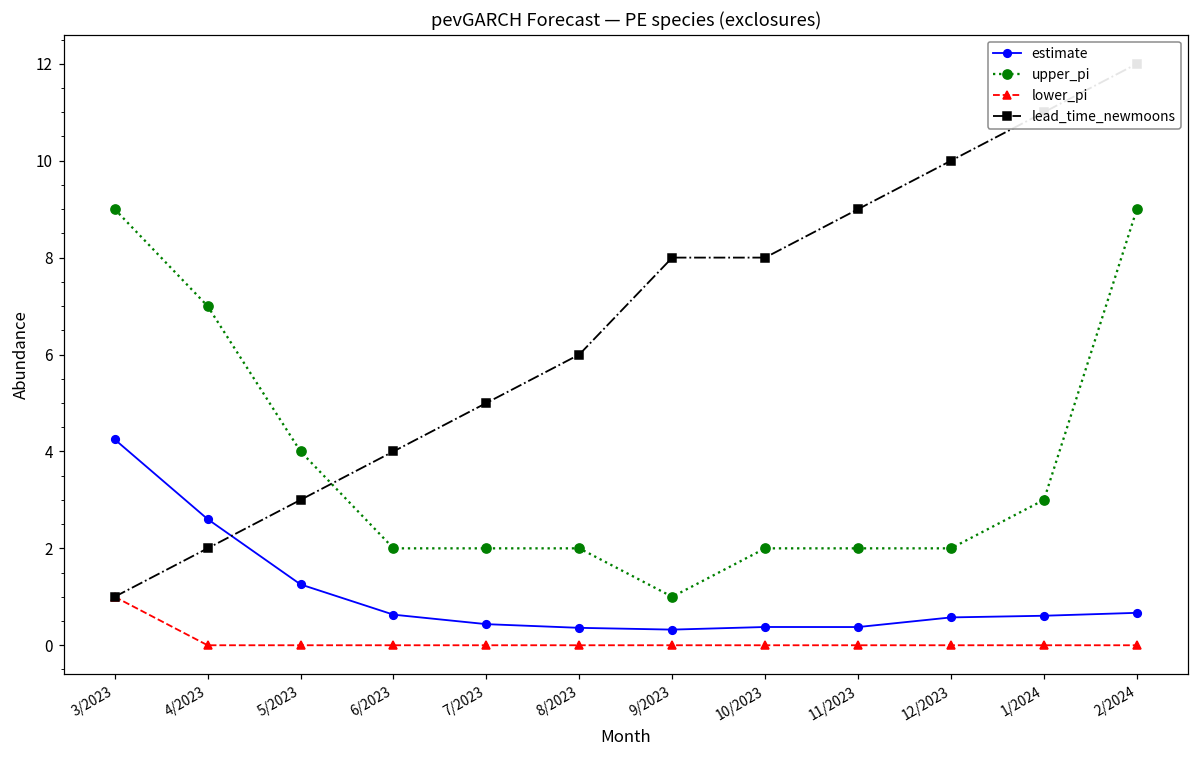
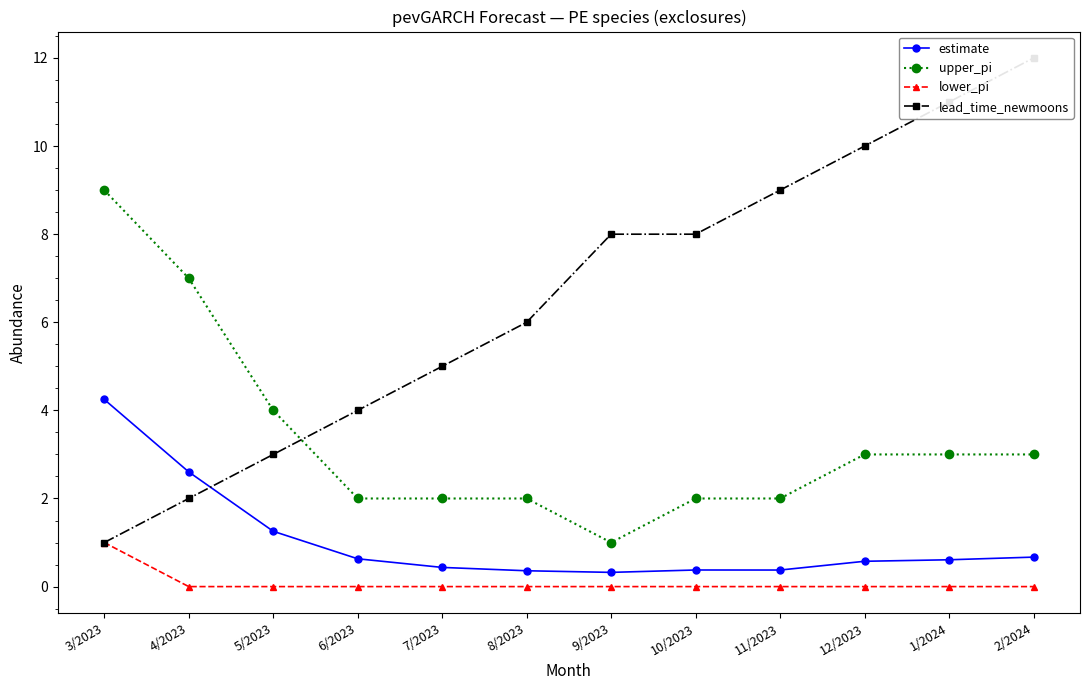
upper_pi, 12/2023: 2 -> 3
upper_pi, 2/2024: 9 -> 3
